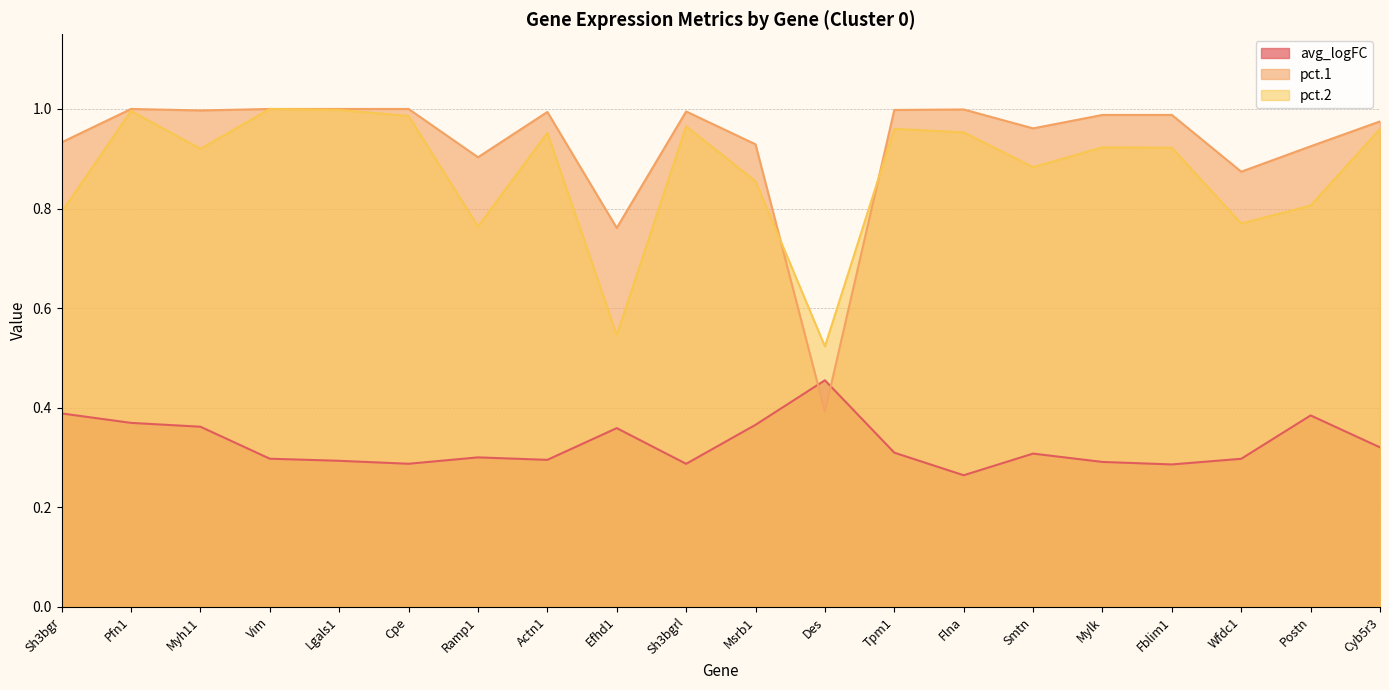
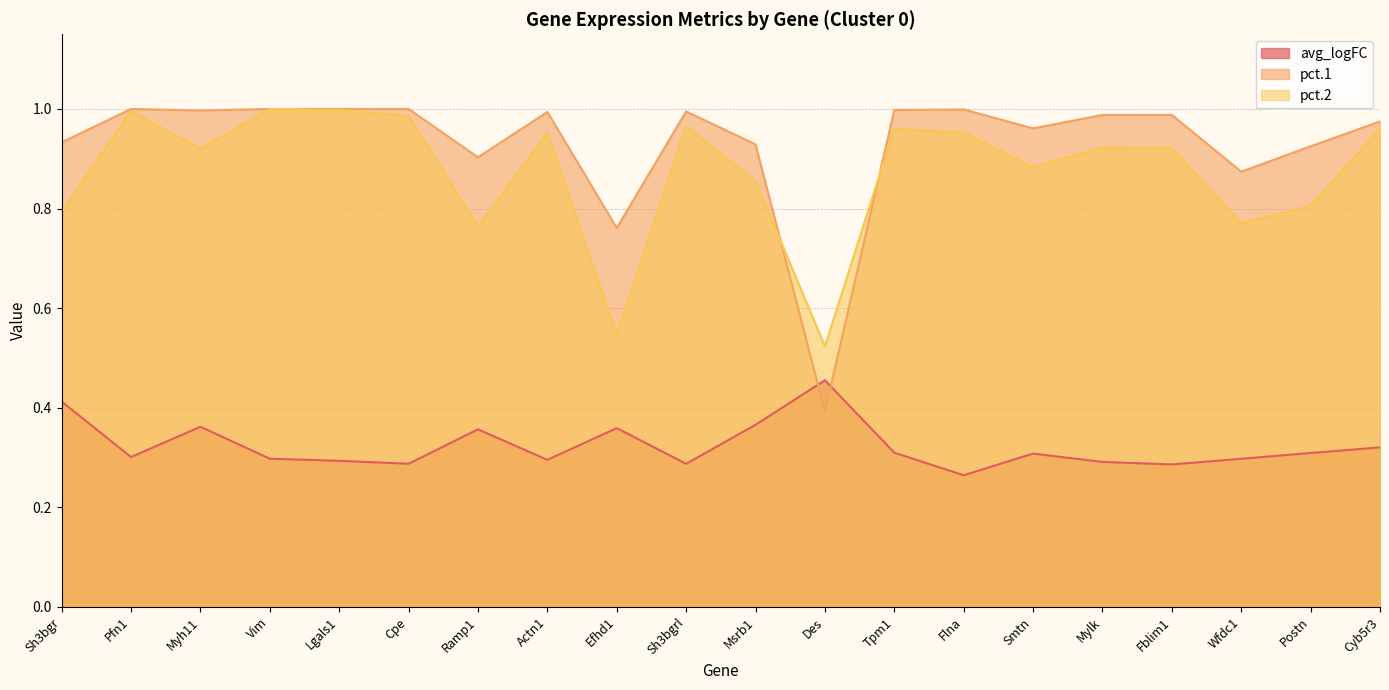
avg_logFC, Sh3bgr: 0.39 -> 0.41
avg_logFC, Pfn1: 0.37 -> 0.30
avg_logFC, Ramp1: 0.30 -> 0.36
avg_logFC, Postn: 0.38 -> 0.31
